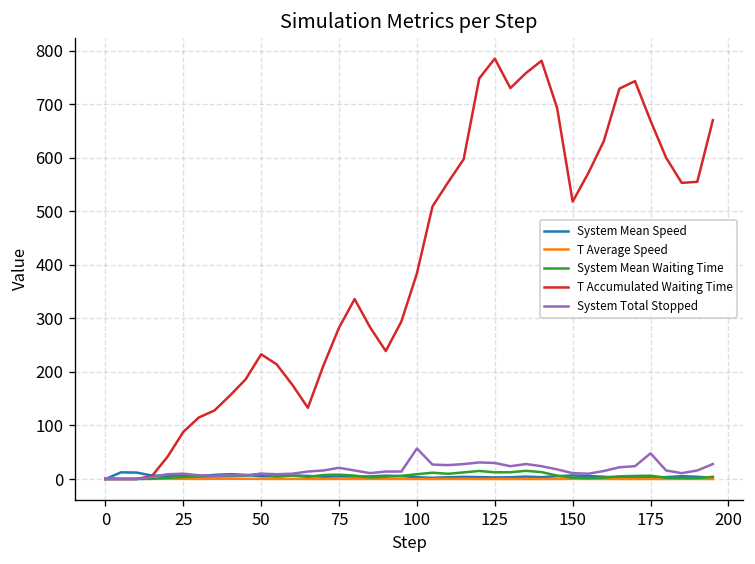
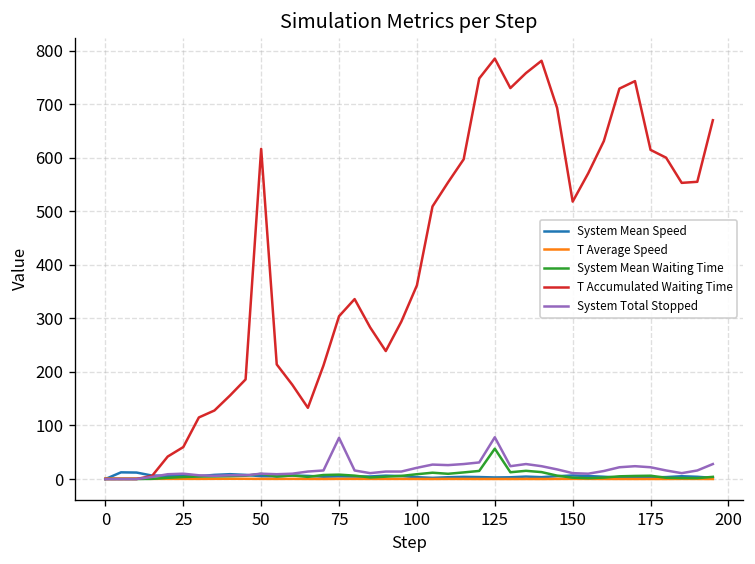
T Accumulated Waiting Time, 25: 90 -> 60
T Accumulated Waiting Time, 50: 230 -> 620
T Accumulated Waiting Time, 75: 280 -> 300
System Total Stopped, 75: 20 -> 80
T Accumulated Waiting Time, 100: 380 -> 360
System Total Stopped, 100: 60 -> 20
System Mean Waiting Time, 125: 10 -> 60
System Total Stopped, 125: 30 -> 80
T Accumulated Waiting Time, 175: 670 -> 610
System Total Stopped, 175: 50 -> 20
